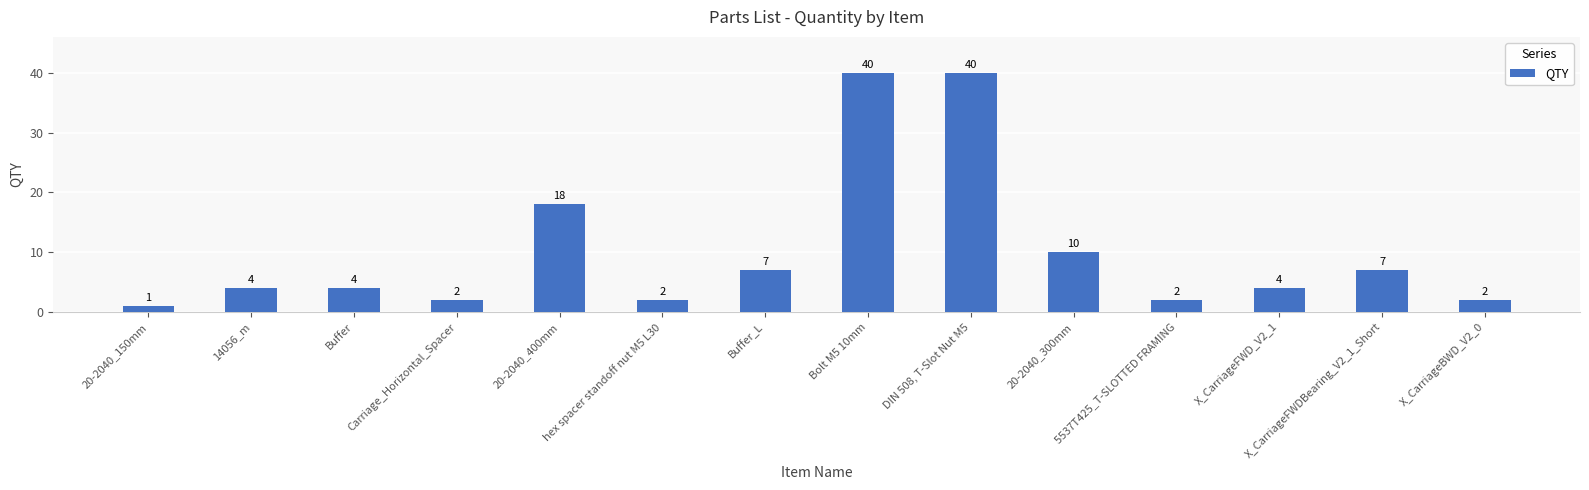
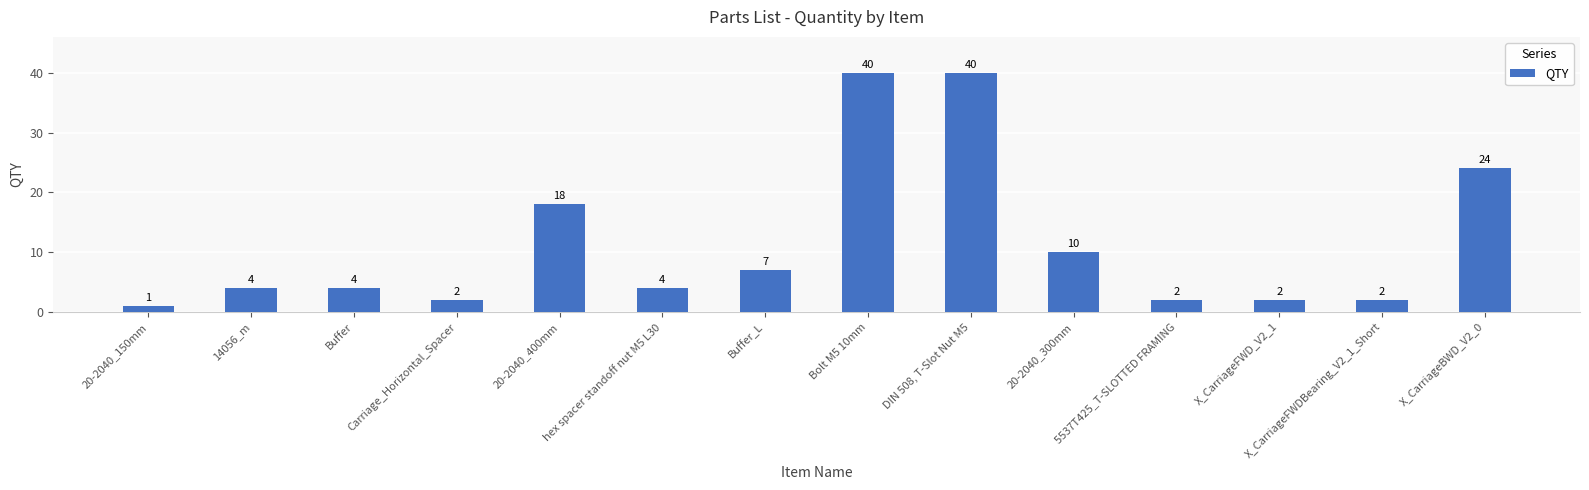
hex spacer standoff nut M5 L30: 2 -> 4
X_CarriageFWD_V2_1: 4 -> 2
X_CarriageFWDBearing_V2_1_Short: 7 -> 2
X_CarriageBWD_V2_0: 2 -> 24
